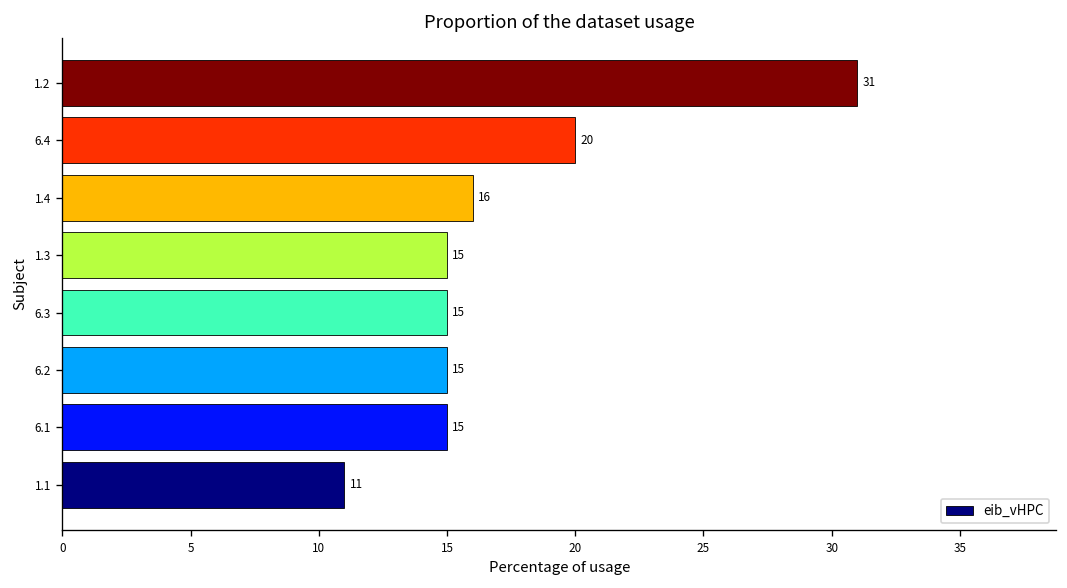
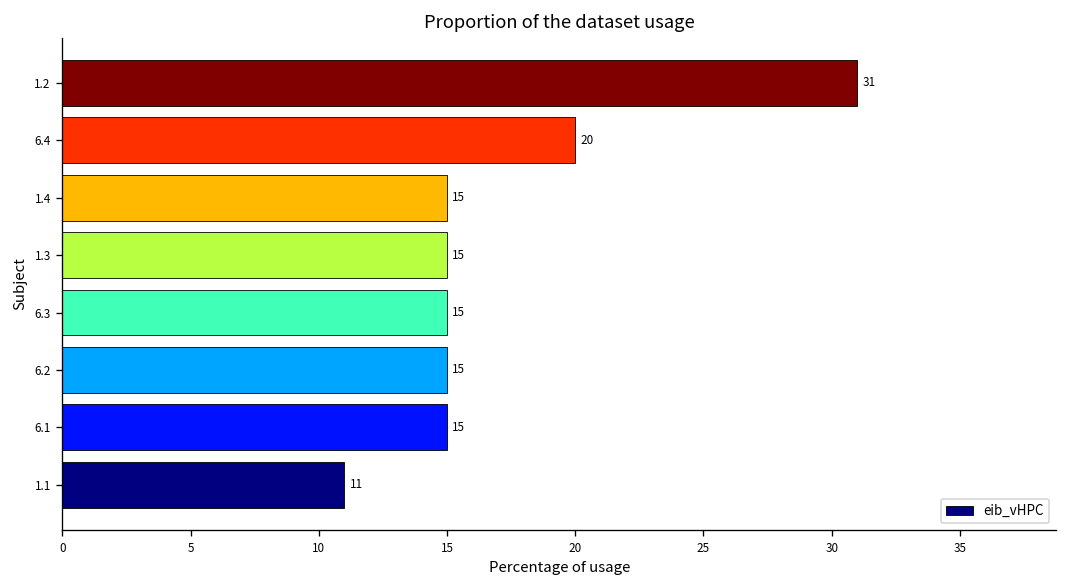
1.4: 16 -> 15
